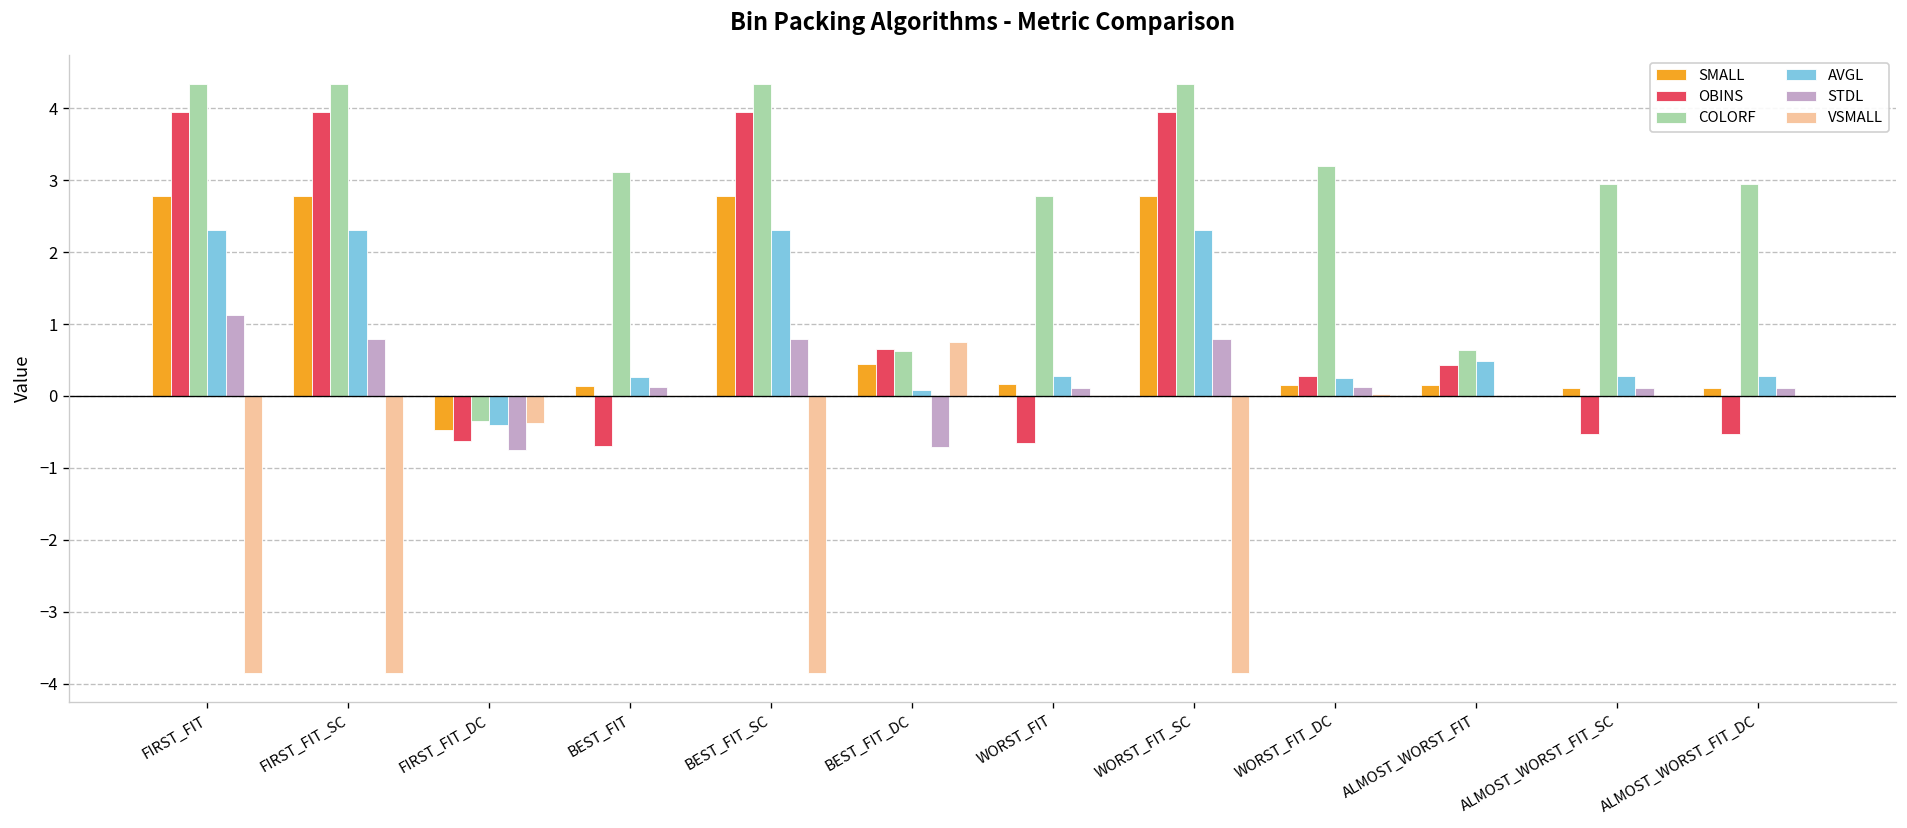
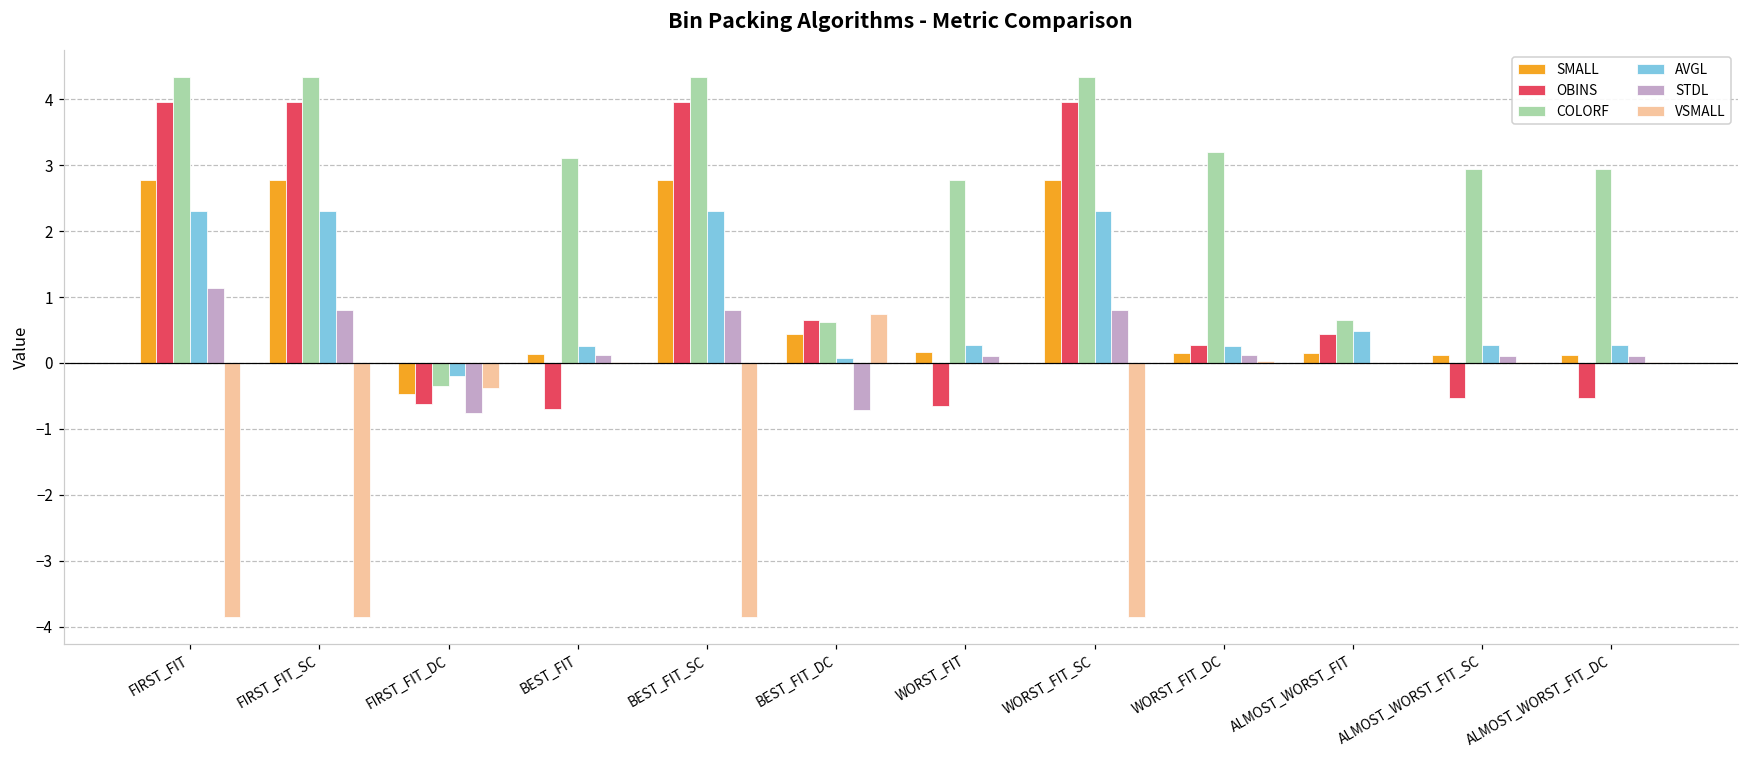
AVGL, FIRST_FIT_DC: -0.4 -> -0.2
